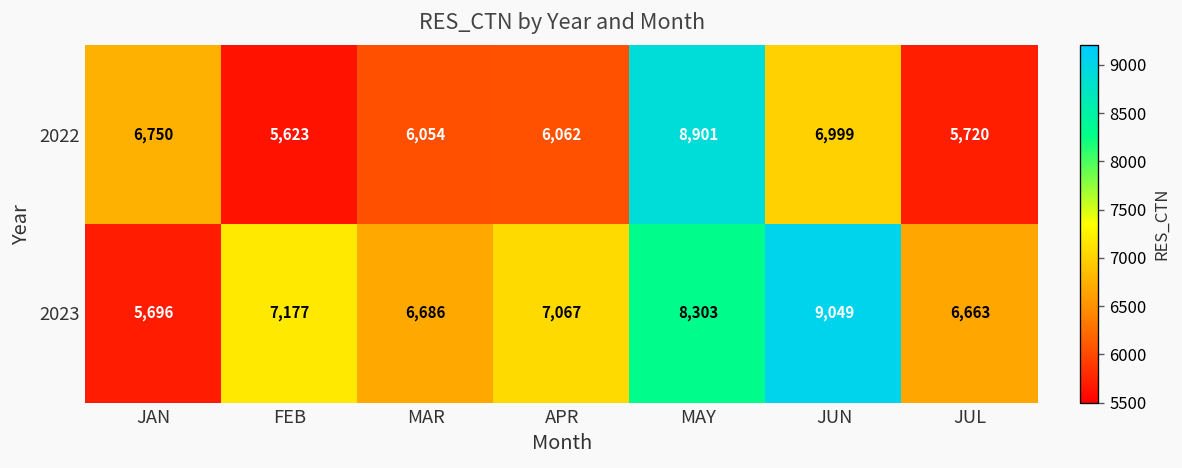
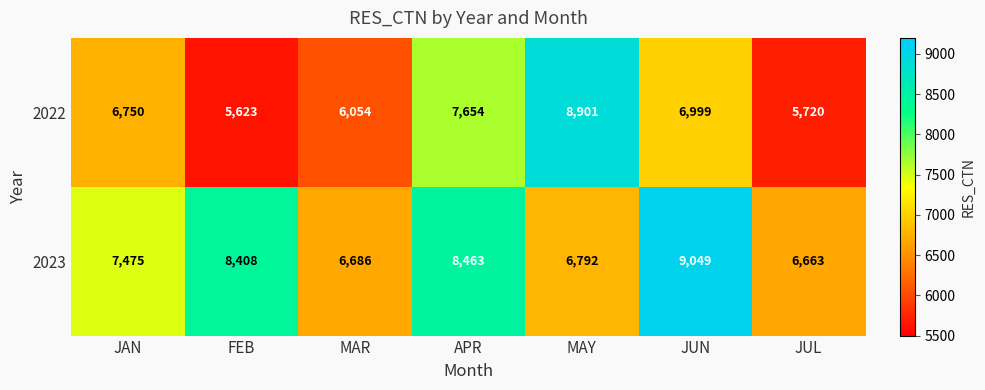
2022, APR: 6,062 -> 7,654
2023, JAN: 5,696 -> 7,475
2023, FEB: 7,177 -> 8,408
2023, APR: 7,067 -> 8,463
2023, MAY: 8,303 -> 6,792
